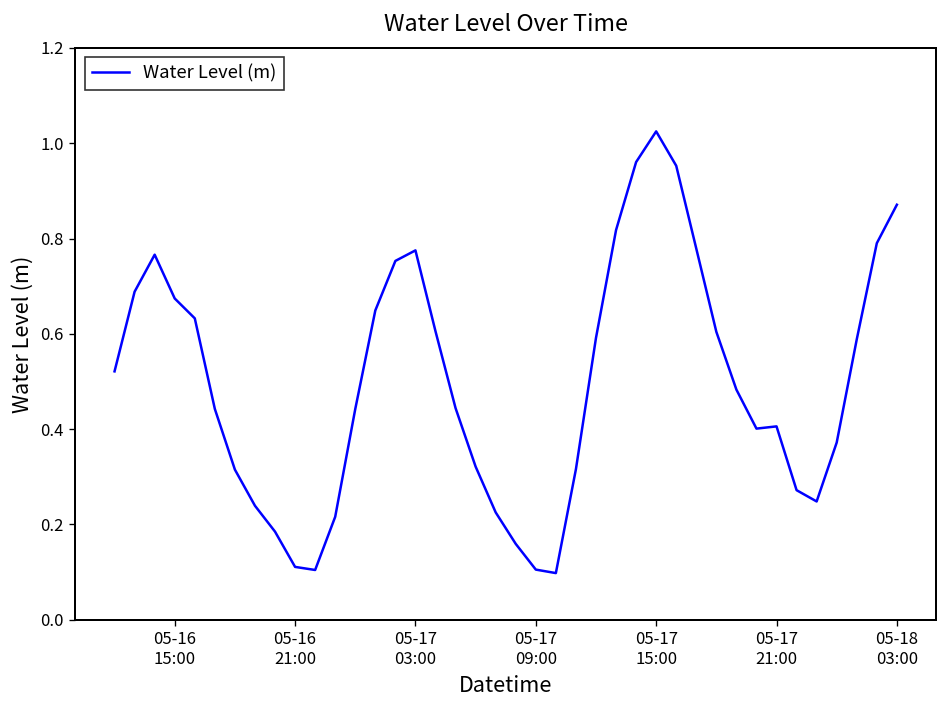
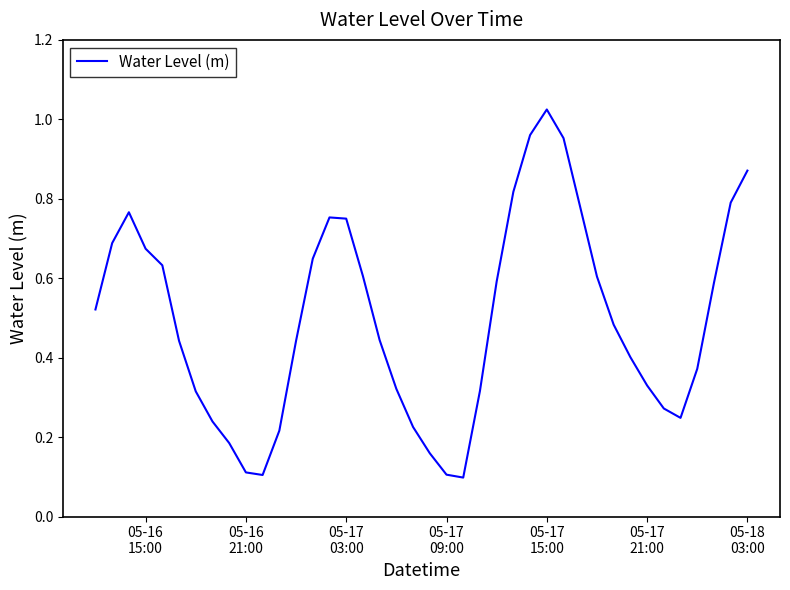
05-17 03:00: 0.78 -> 0.75
05-17 21:00: 0.41 -> 0.33
